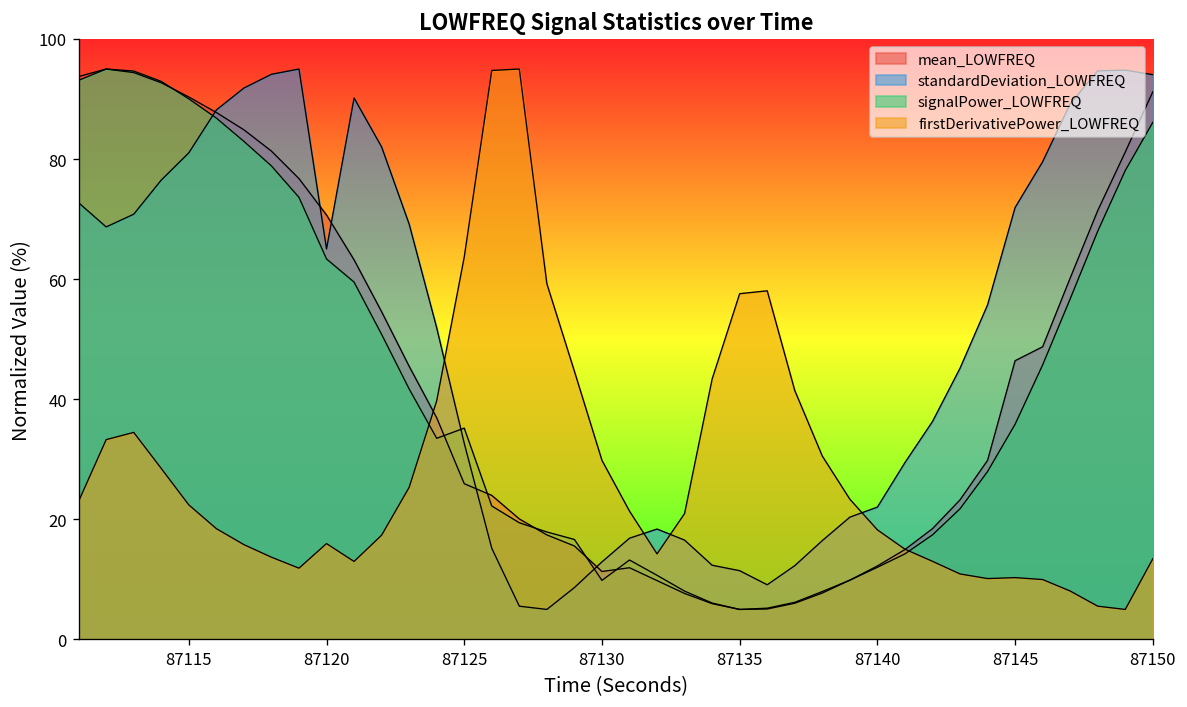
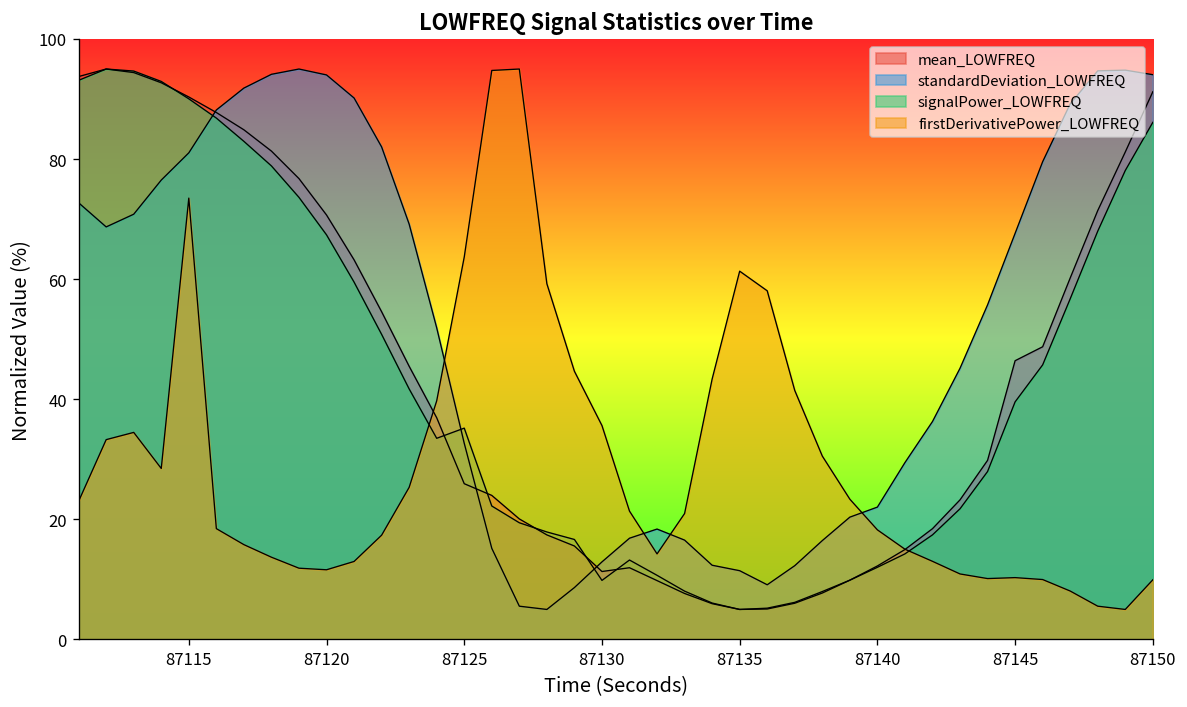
firstDerivativePower_LOWFREQ, 87115: 22 -> 74
standardDeviation_LOWFREQ, 87120: 65 -> 94
signalPower_LOWFREQ, 87120: 63 -> 67
firstDerivativePower_LOWFREQ, 87120: 16 -> 12
firstDerivativePower_LOWFREQ, 87130: 30 -> 36
firstDerivativePower_LOWFREQ, 87135: 58 -> 61
standardDeviation_LOWFREQ, 87145: 72 -> 68
signalPower_LOWFREQ, 87145: 36 -> 40
firstDerivativePower_LOWFREQ, 87150: 13 -> 10
